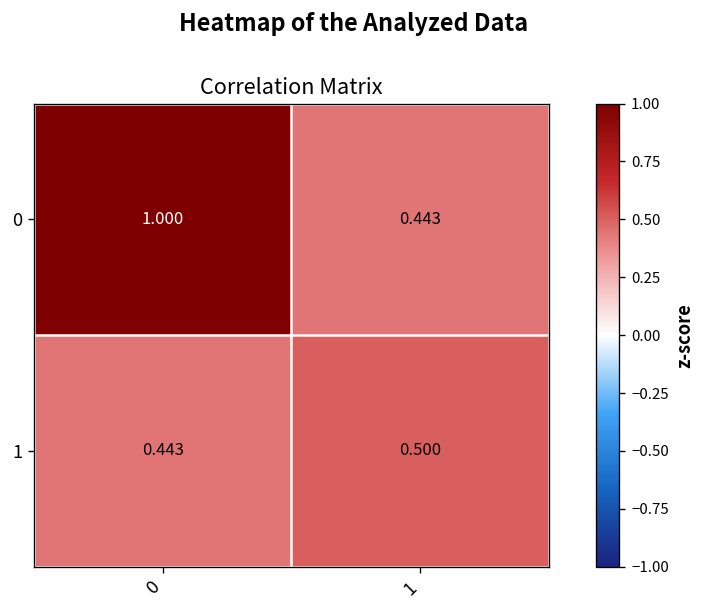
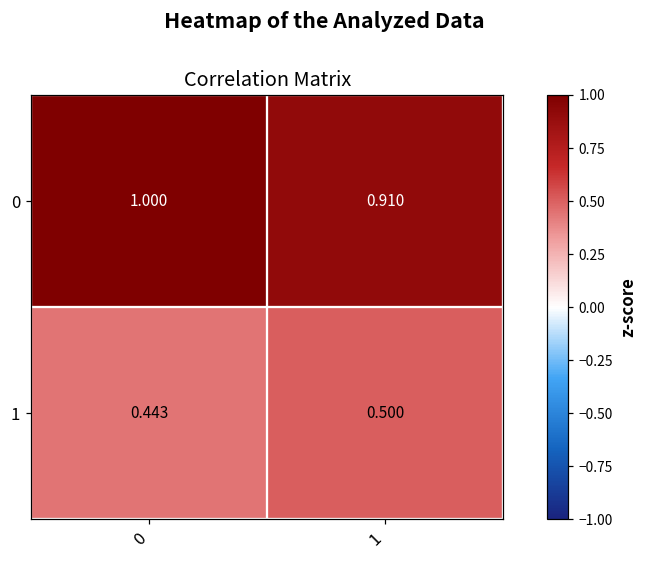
0, 1: 0.443 -> 0.910
